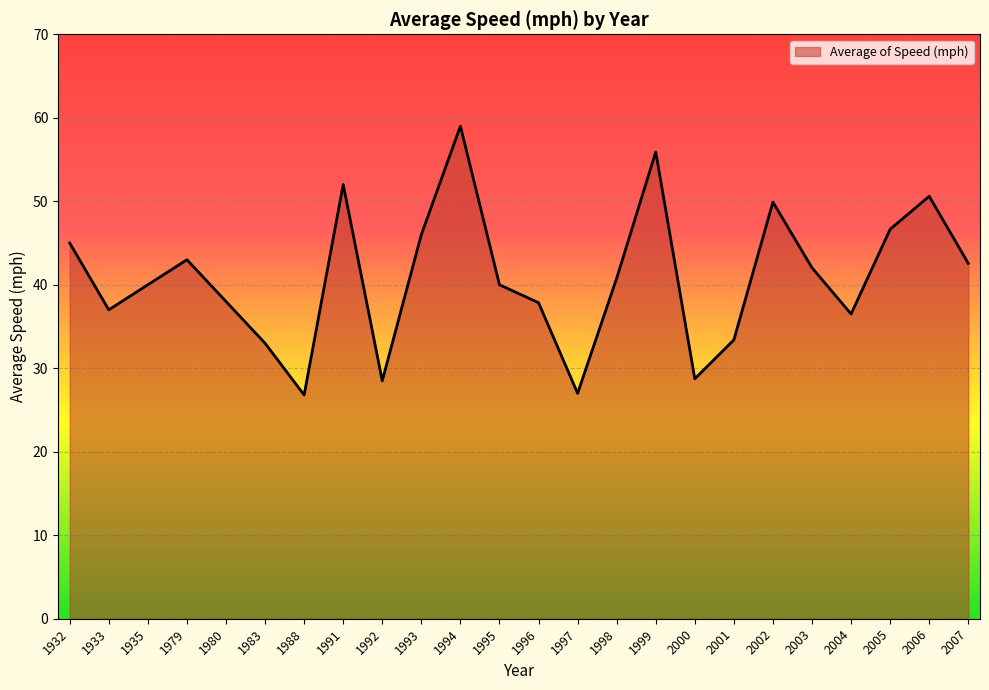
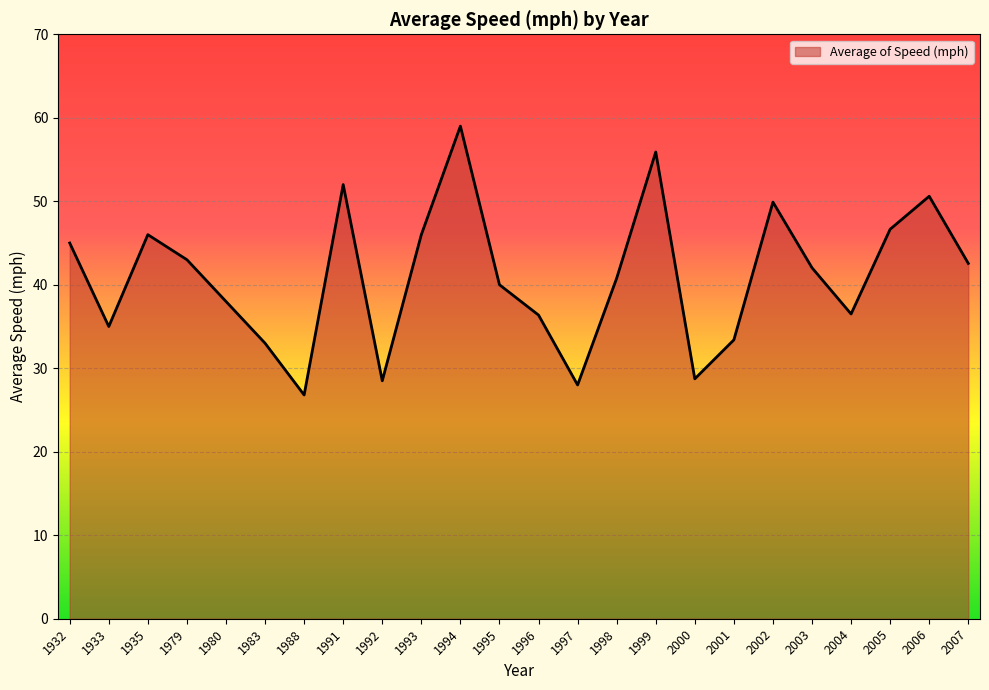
1933: 37 -> 35
1935: 40 -> 46
1996: 38 -> 36
1997: 27 -> 28
